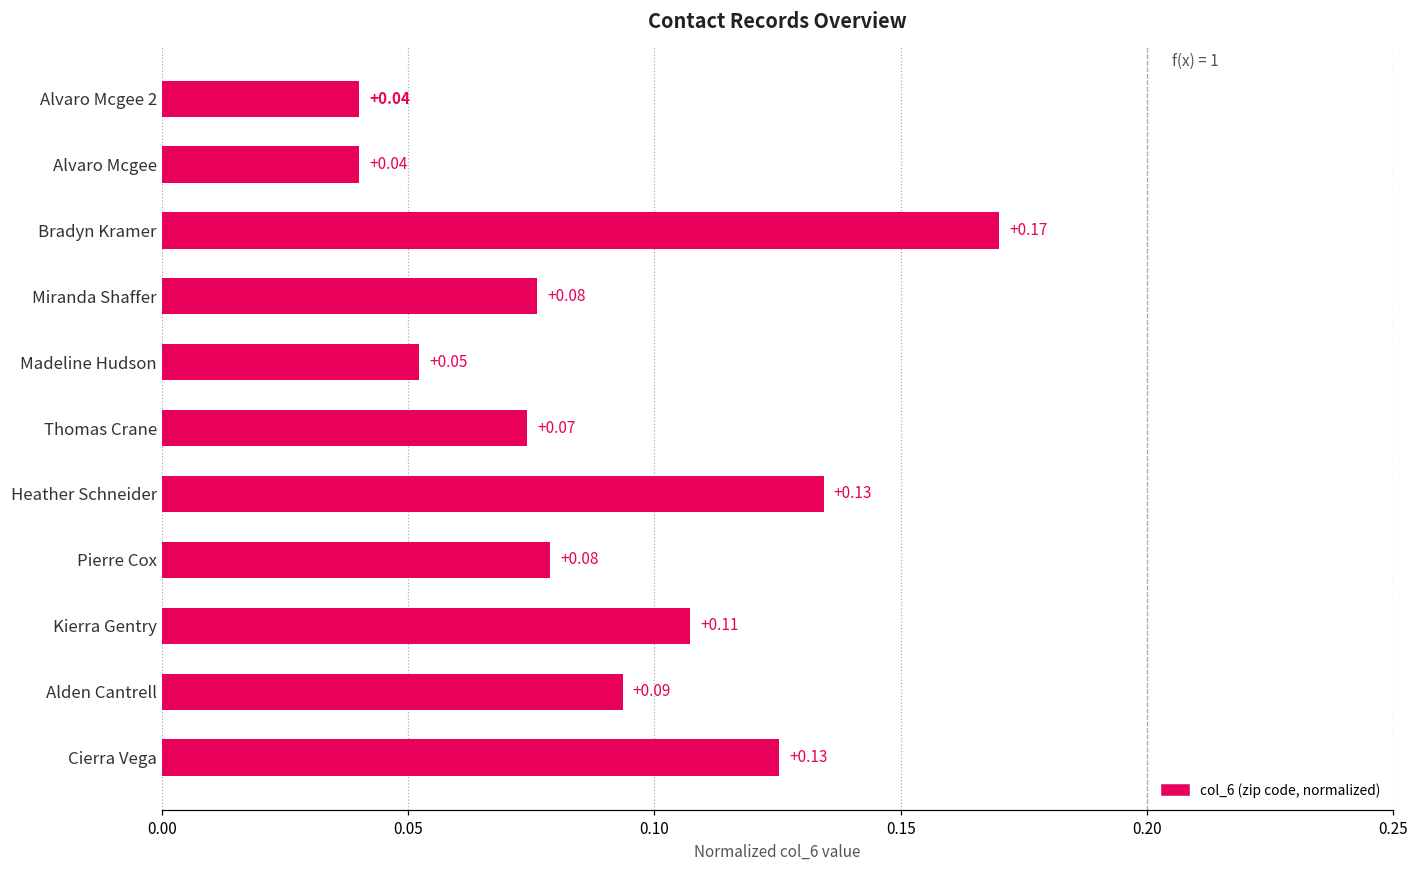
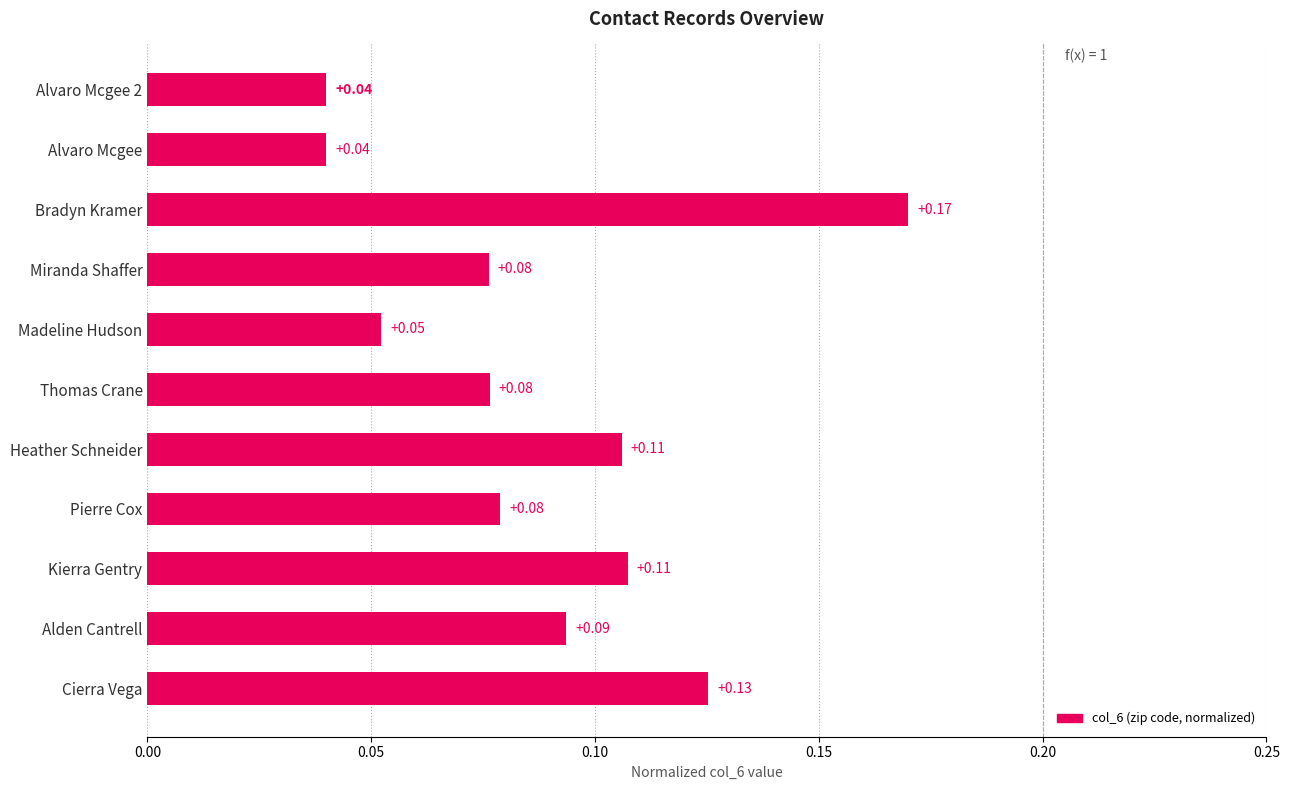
Thomas Crane: +0.07 -> +0.08
Heather Schneider: +0.13 -> +0.11
